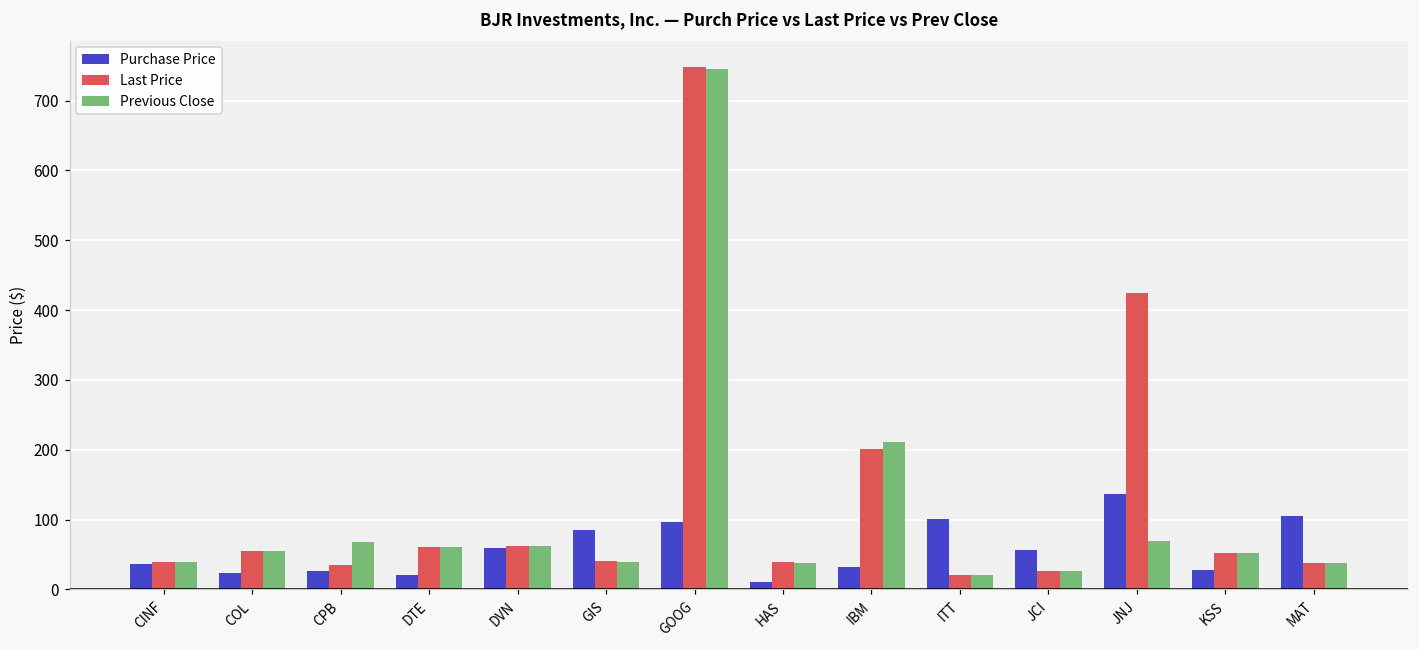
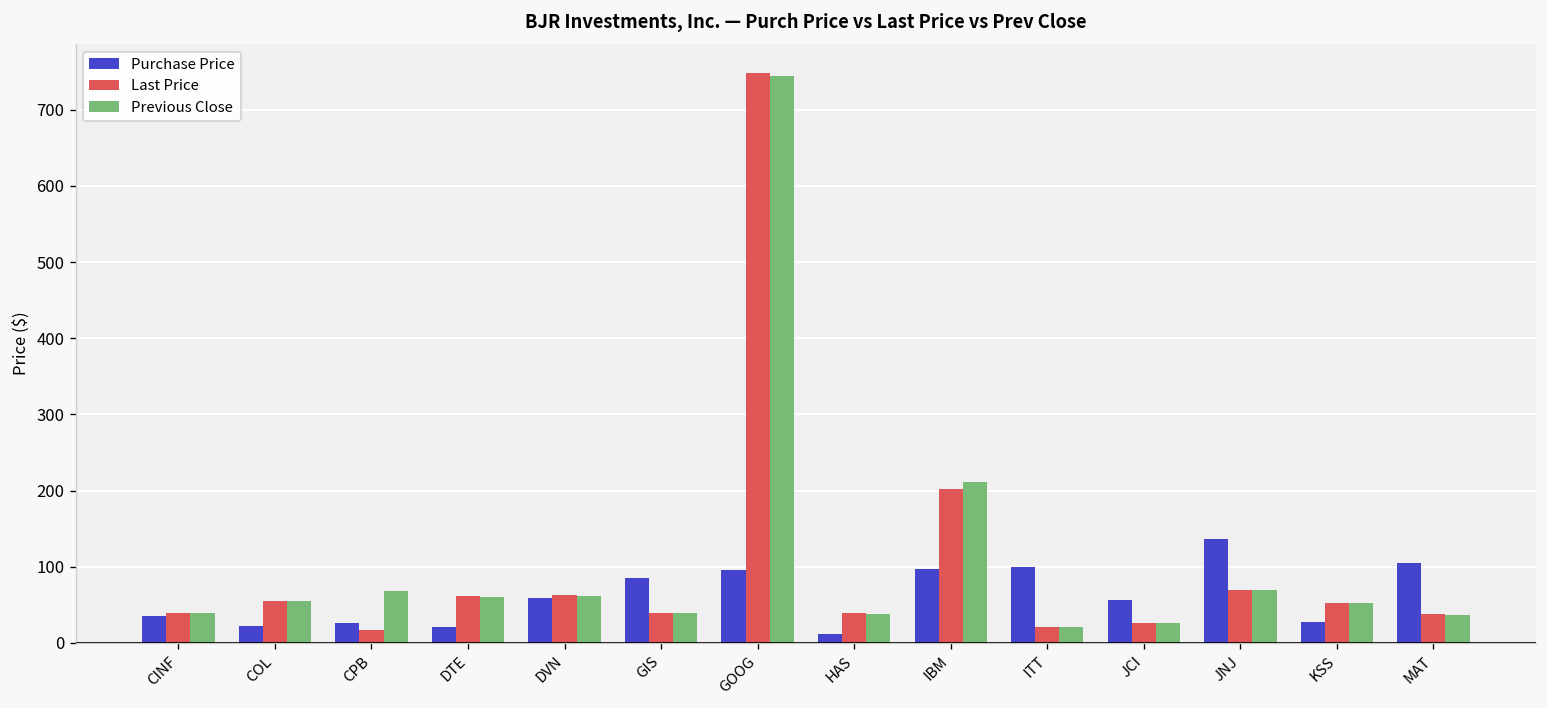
Last Price, CPB: 40 -> 20
Purchase Price, IBM: 30 -> 100
Last Price, JNJ: 420 -> 70
